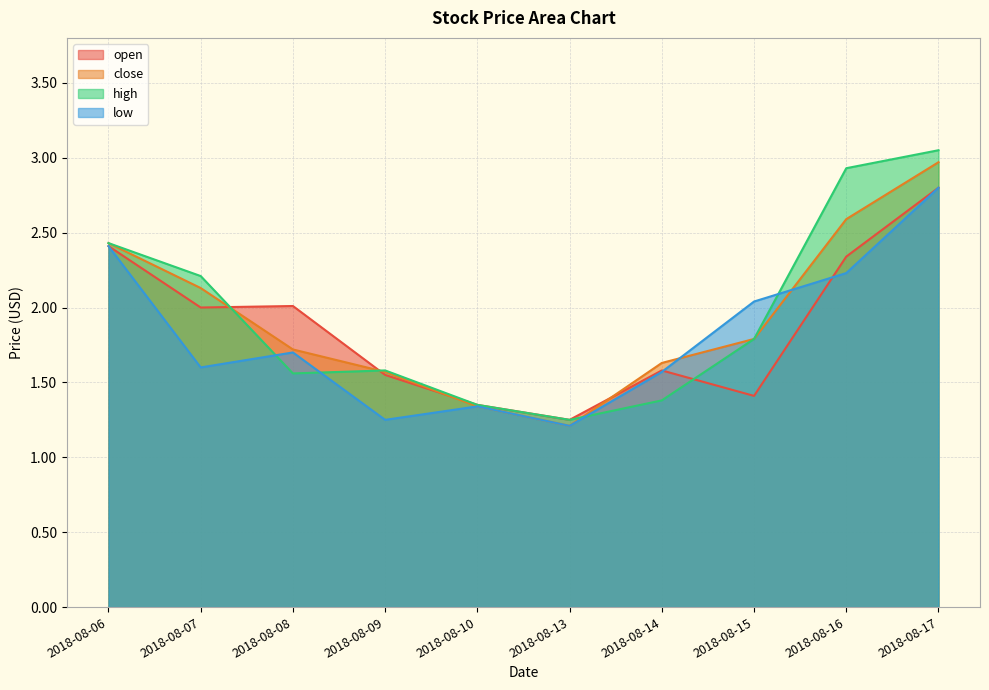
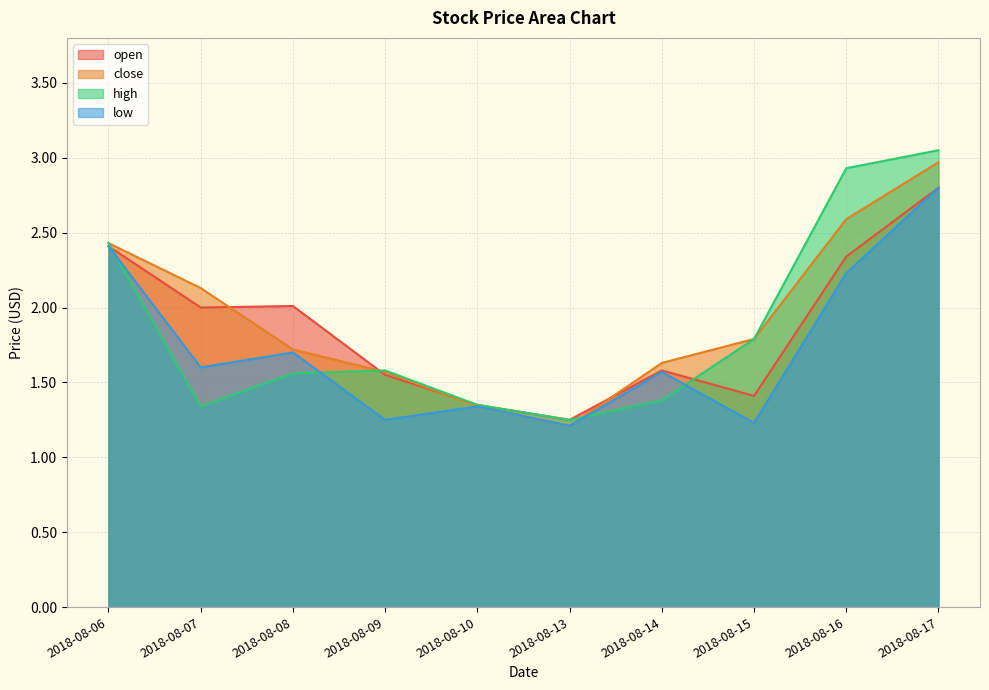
high, 2018-08-07: 2.21 -> 1.34
low, 2018-08-15: 2.04 -> 1.23
